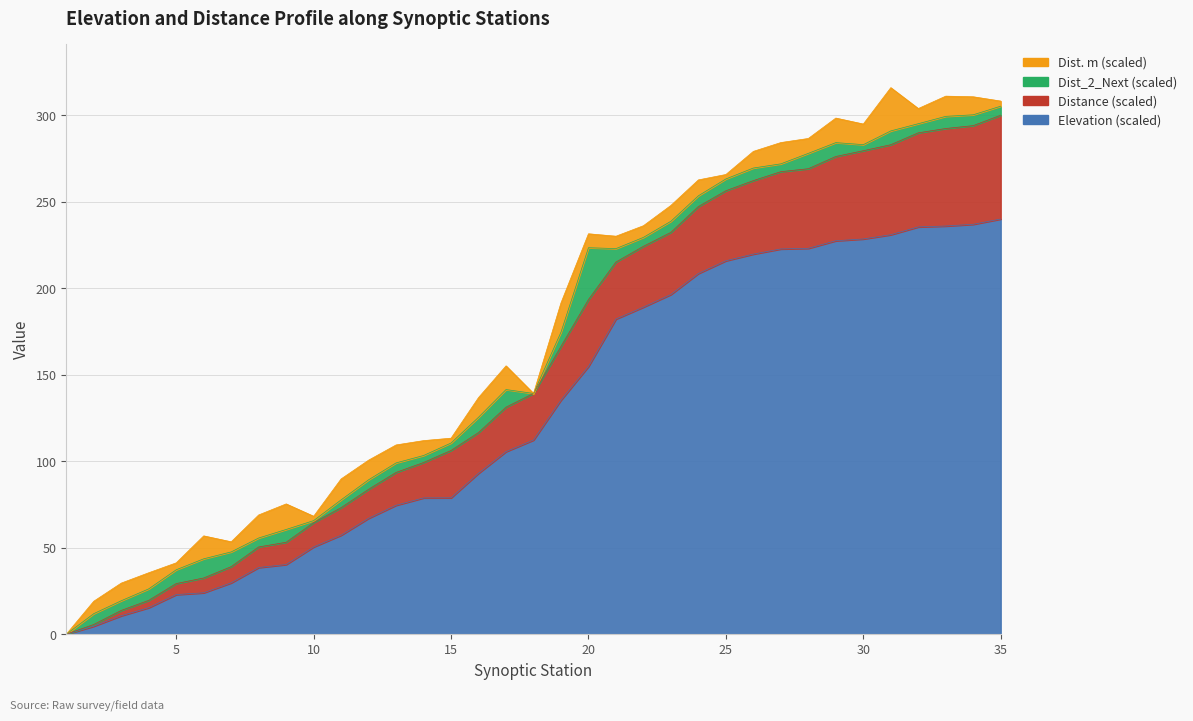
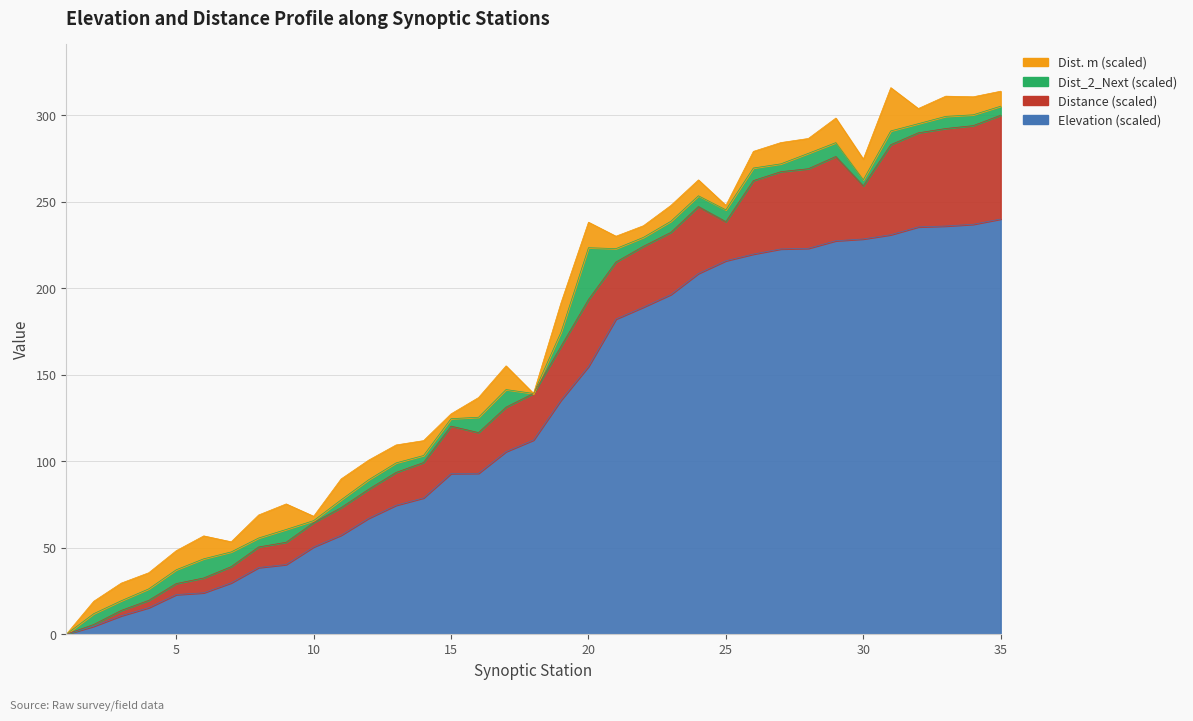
Dist. m (scaled), 5: 4 -> 11
Elevation (scaled), 15: 79 -> 93
Dist. m (scaled), 20: 8 -> 15
Distance (scaled), 25: 40 -> 23
Distance (scaled), 30: 51 -> 31
Dist. m (scaled), 35: 3 -> 9
